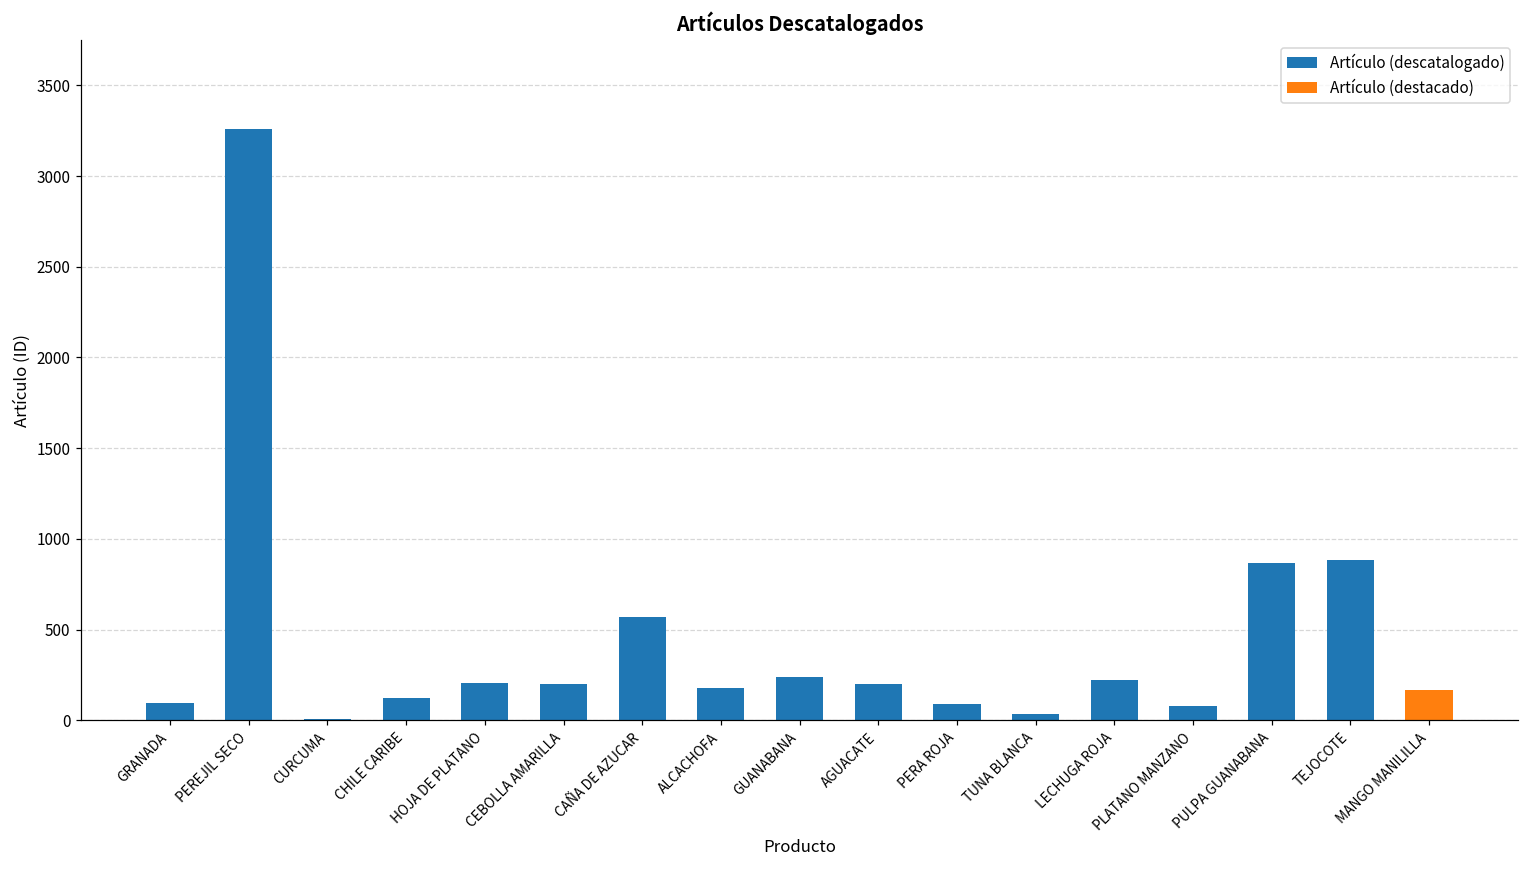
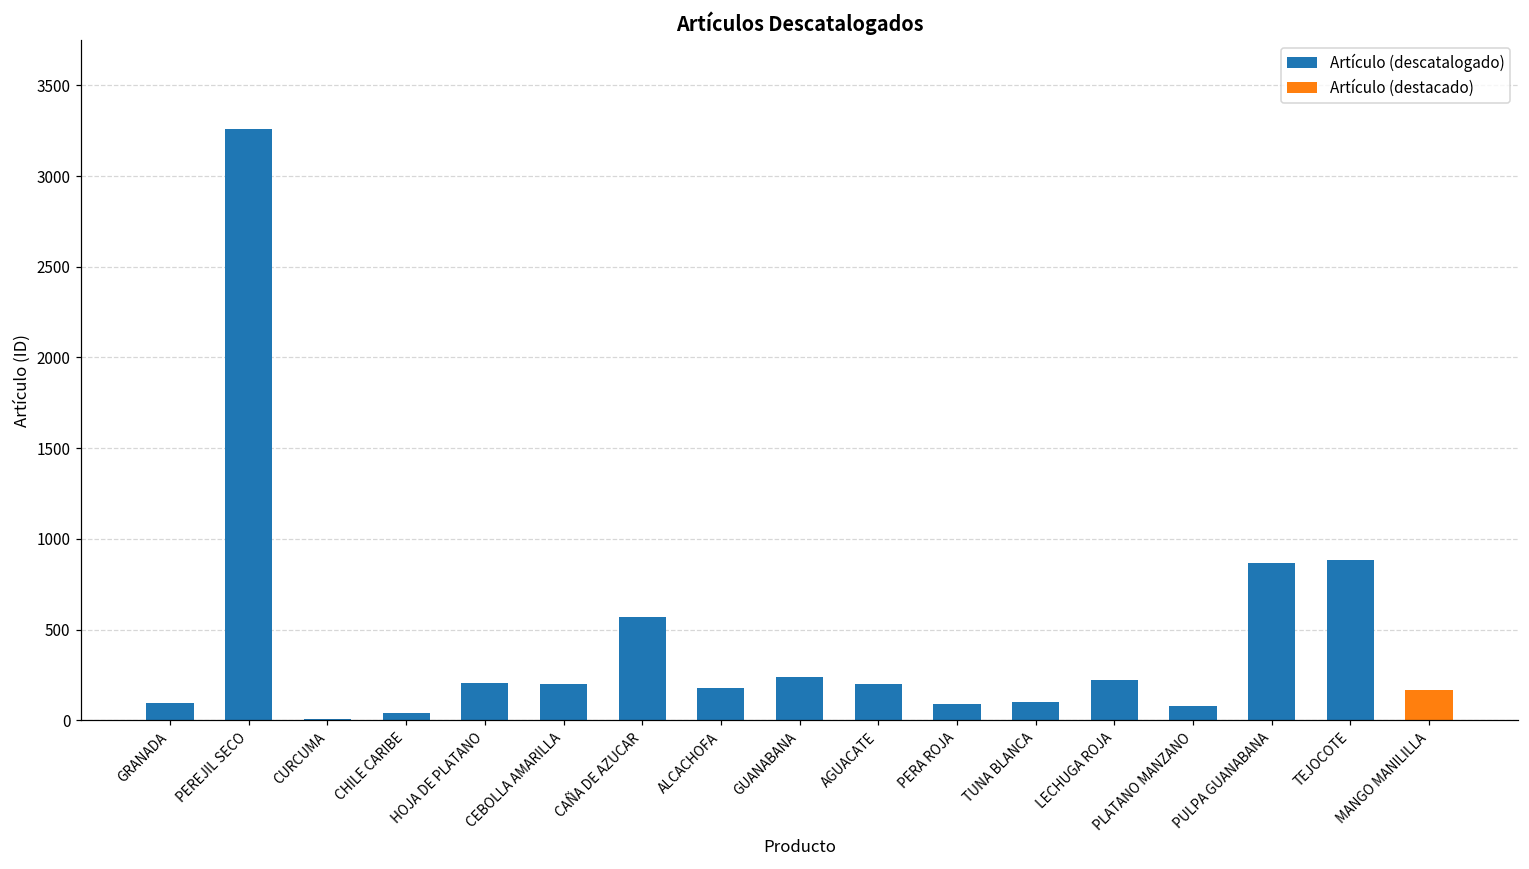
Artículo (descatalogado), CHILE CARIBE: 120 -> 40
Artículo (descatalogado), TUNA BLANCA: 30 -> 100
